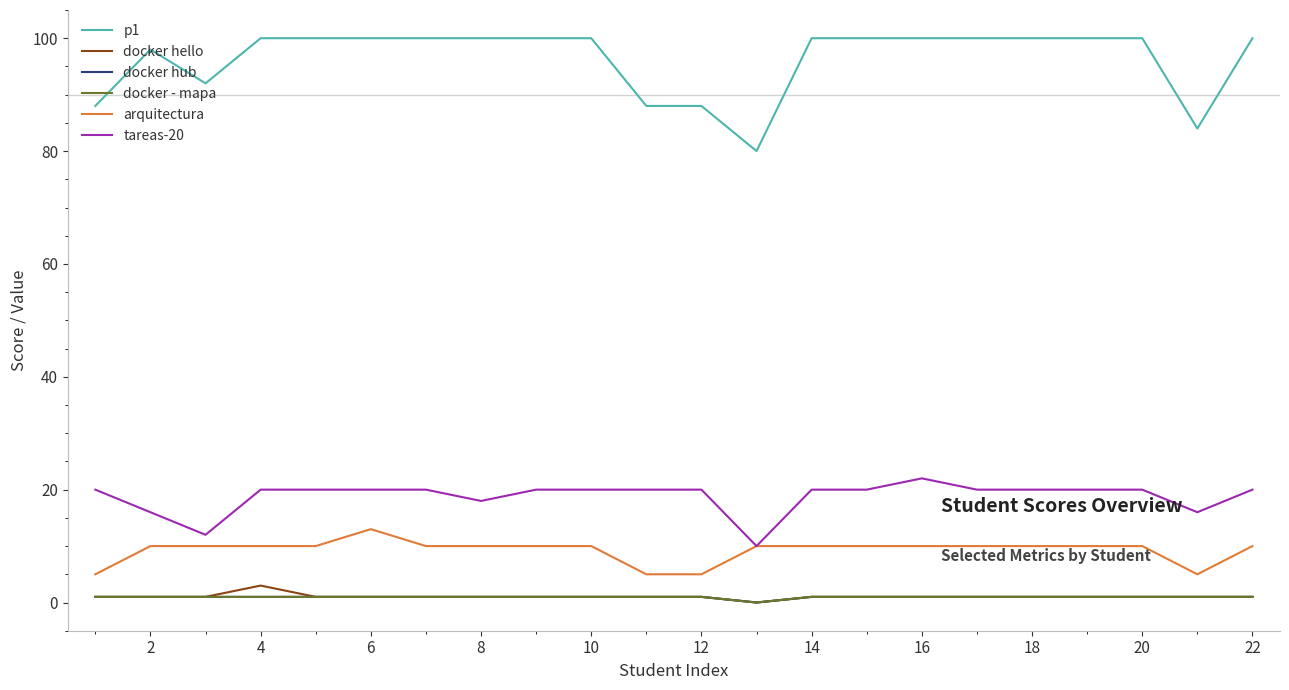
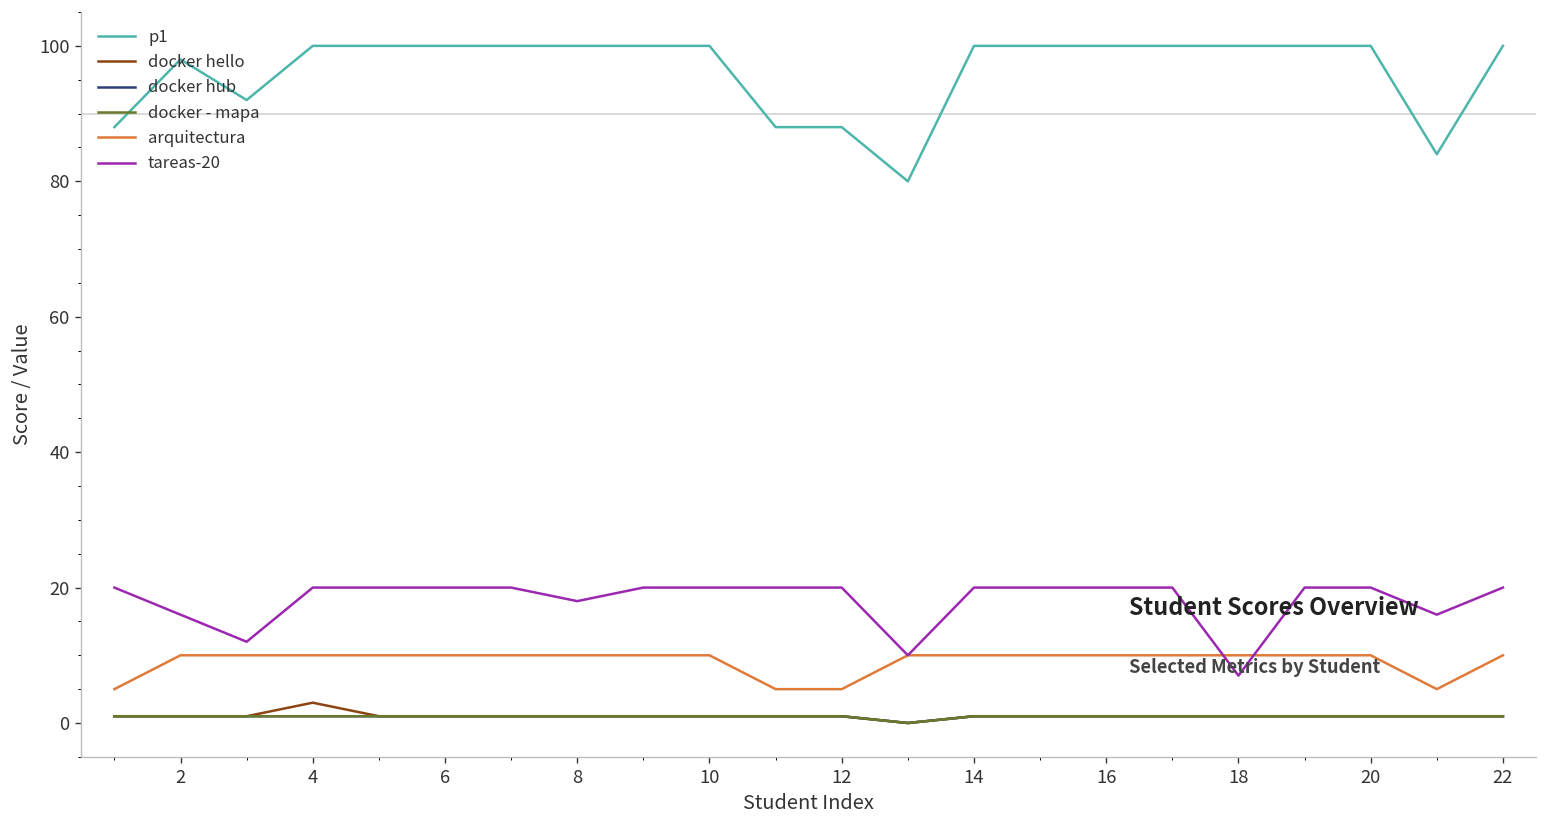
arquitectura, 6: 13 -> 10
tareas-20, 16: 22 -> 20
tareas-20, 18: 20 -> 7
